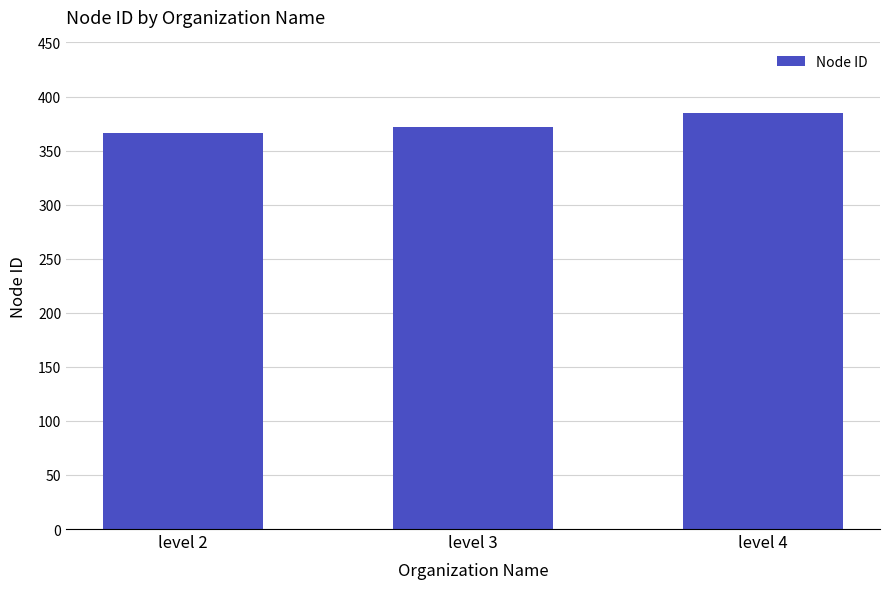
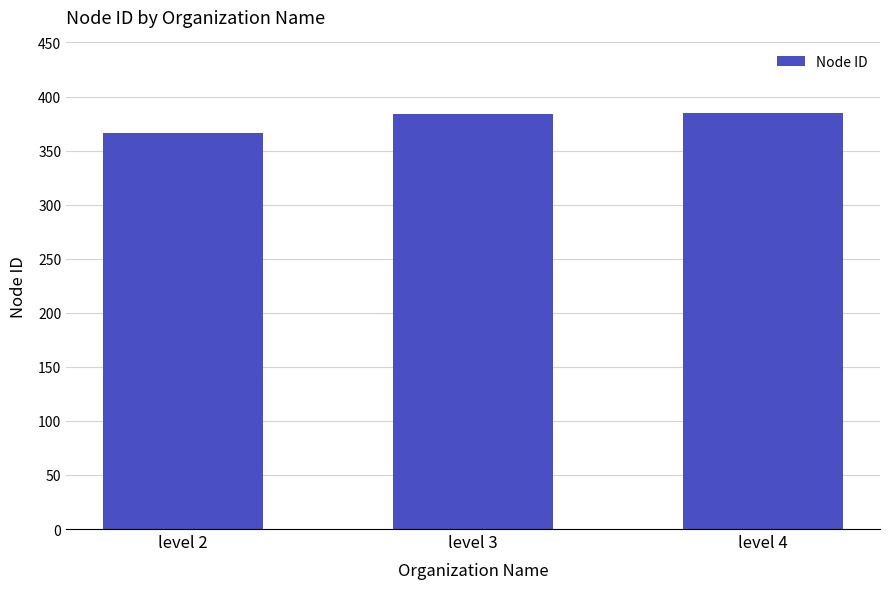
level 3: 372 -> 384
